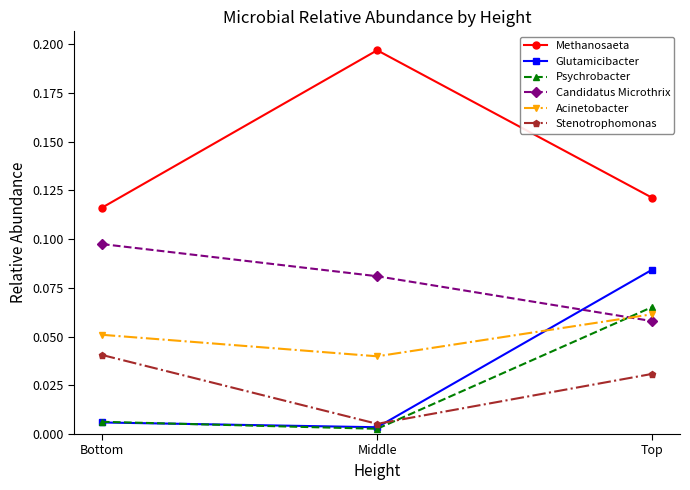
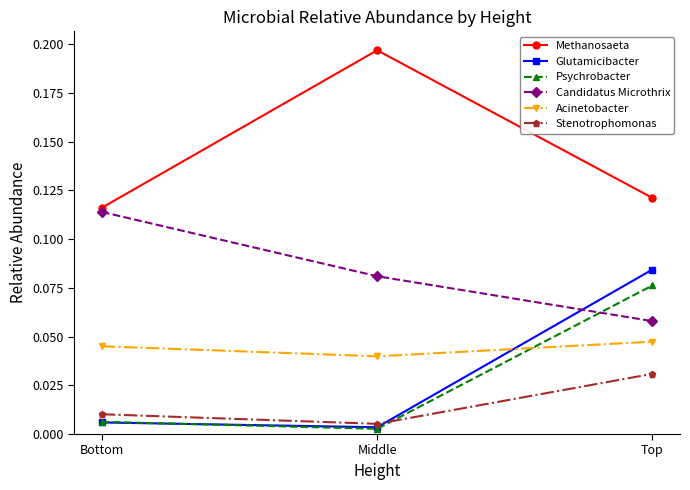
Candidatus Microthrix, Bottom: 0.097 -> 0.114
Acinetobacter, Bottom: 0.051 -> 0.045
Stenotrophomonas, Bottom: 0.041 -> 0.010
Psychrobacter, Top: 0.065 -> 0.076
Acinetobacter, Top: 0.061 -> 0.047
